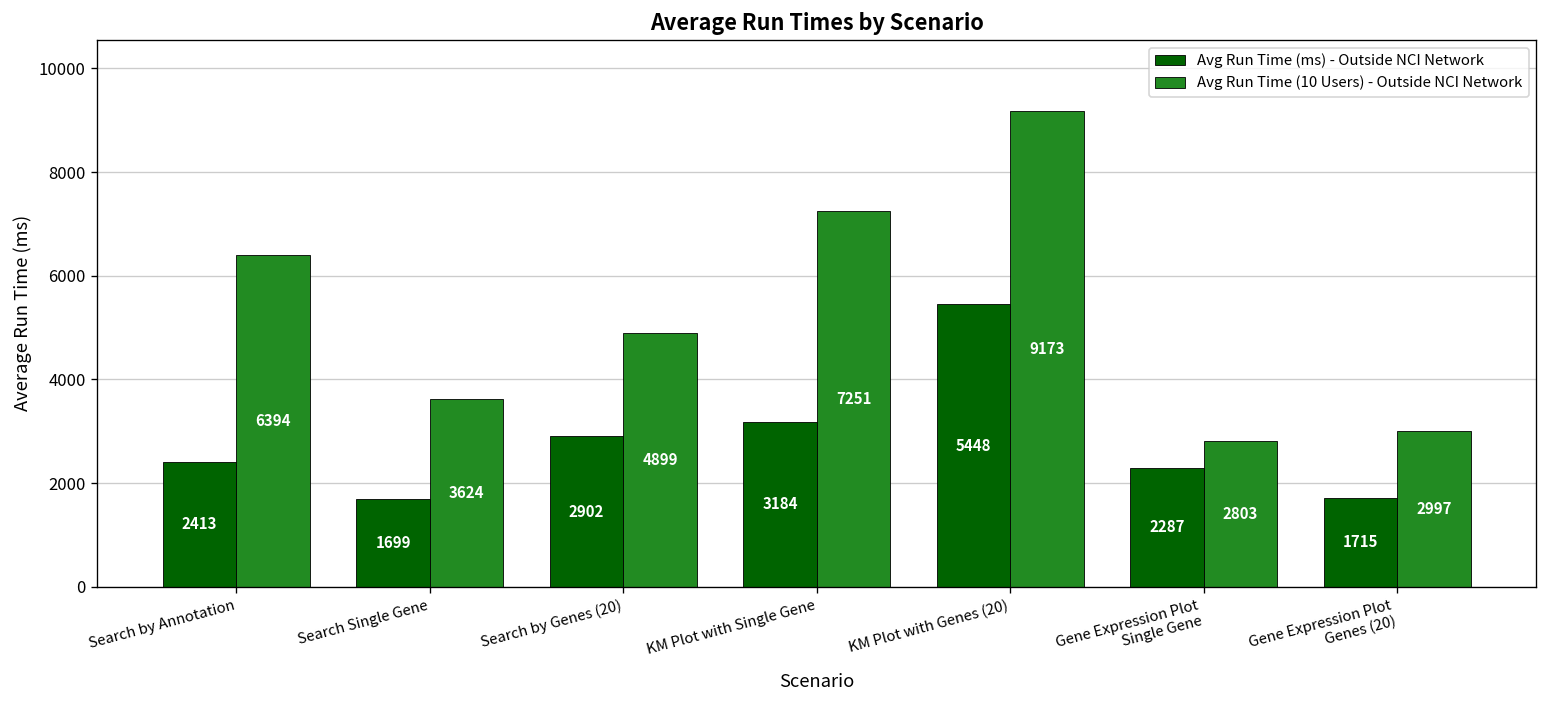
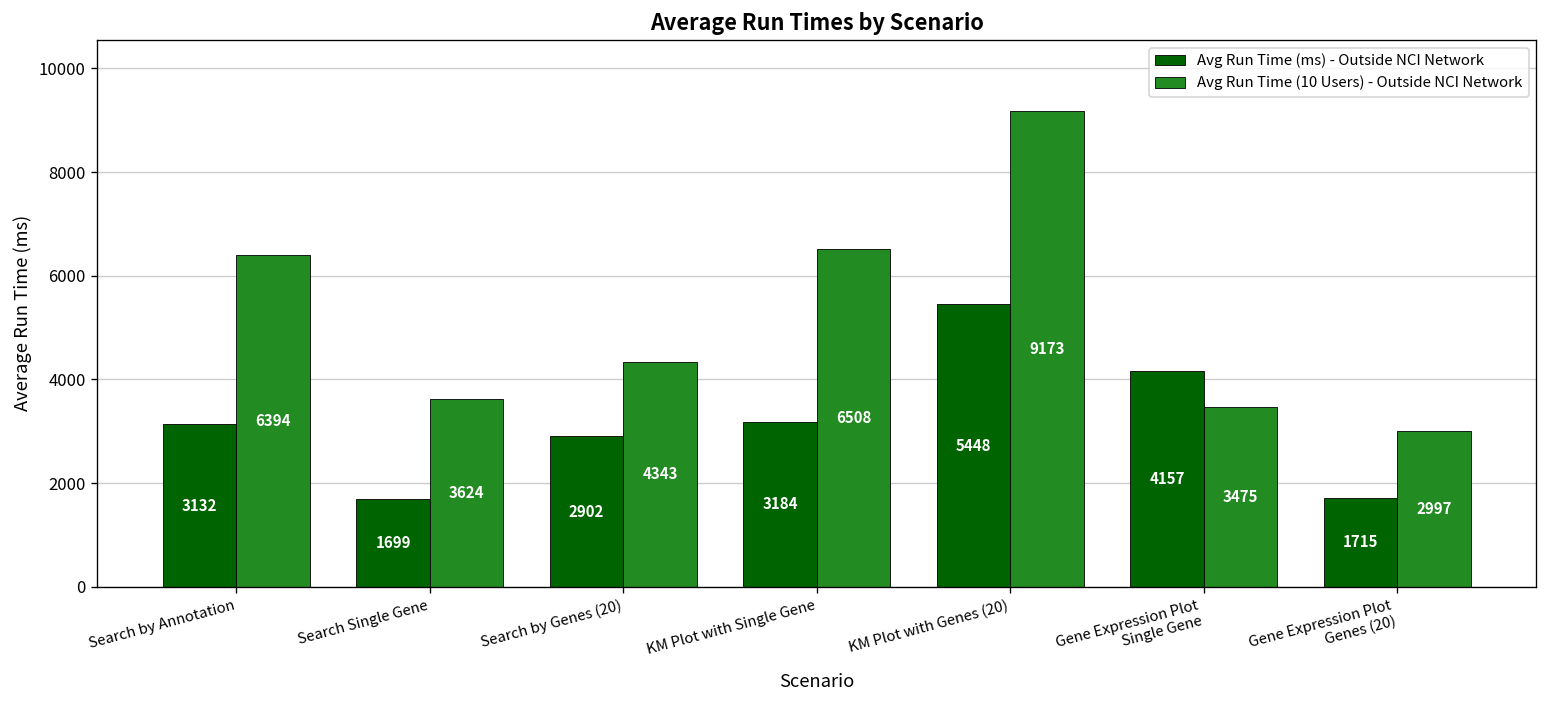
Avg Run Time (ms) - Outside NCI Network, Search by Annotation: 2413 -> 3132
Avg Run Time (10 Users) - Outside NCI Network, Search by Genes (20): 4899 -> 4343
Avg Run Time (10 Users) - Outside NCI Network, KM Plot with Single Gene: 7251 -> 6508
Avg Run Time (ms) - Outside NCI Network, Gene Expression Plot Single Gene: 2287 -> 4157
Avg Run Time (10 Users) - Outside NCI Network, Gene Expression Plot Single Gene: 2803 -> 3475
